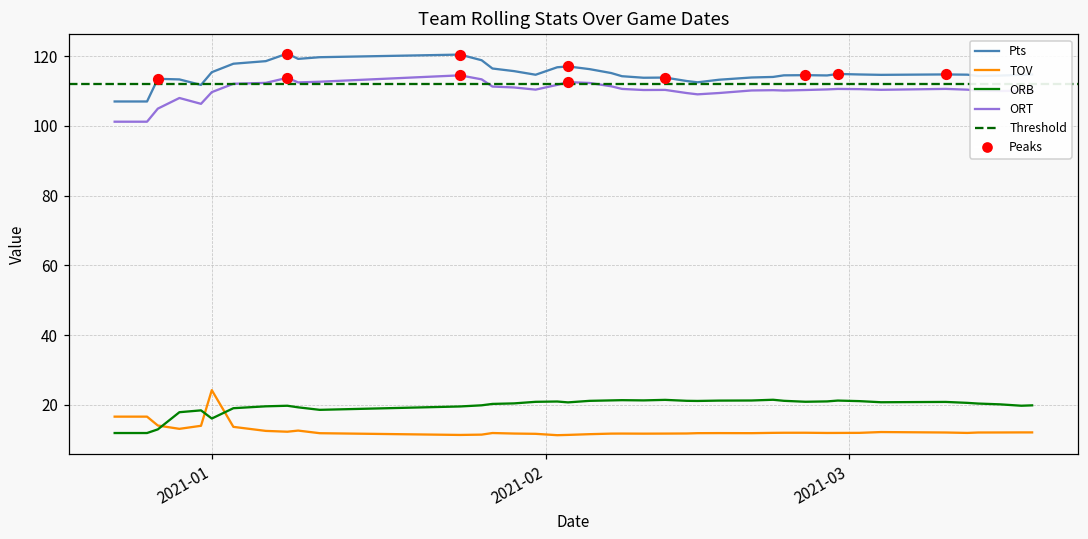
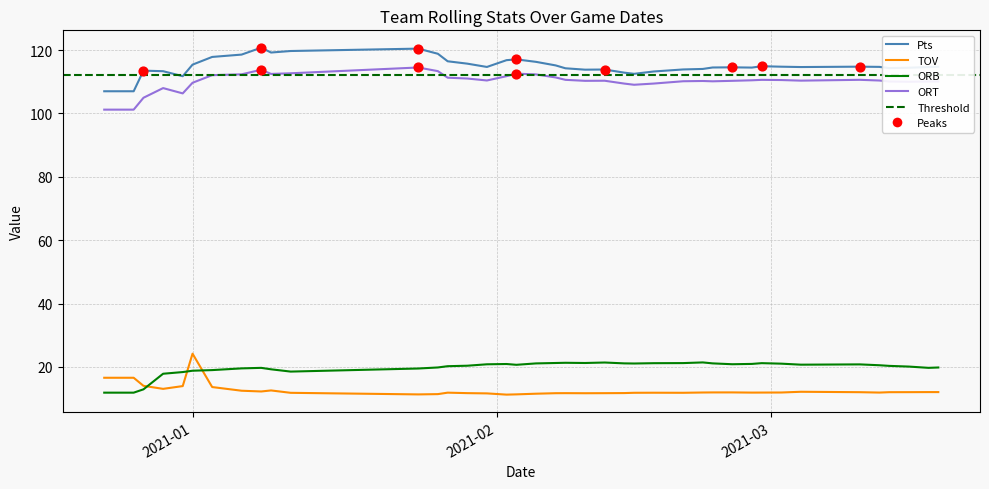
ORB, 2021-01: 16 -> 19
